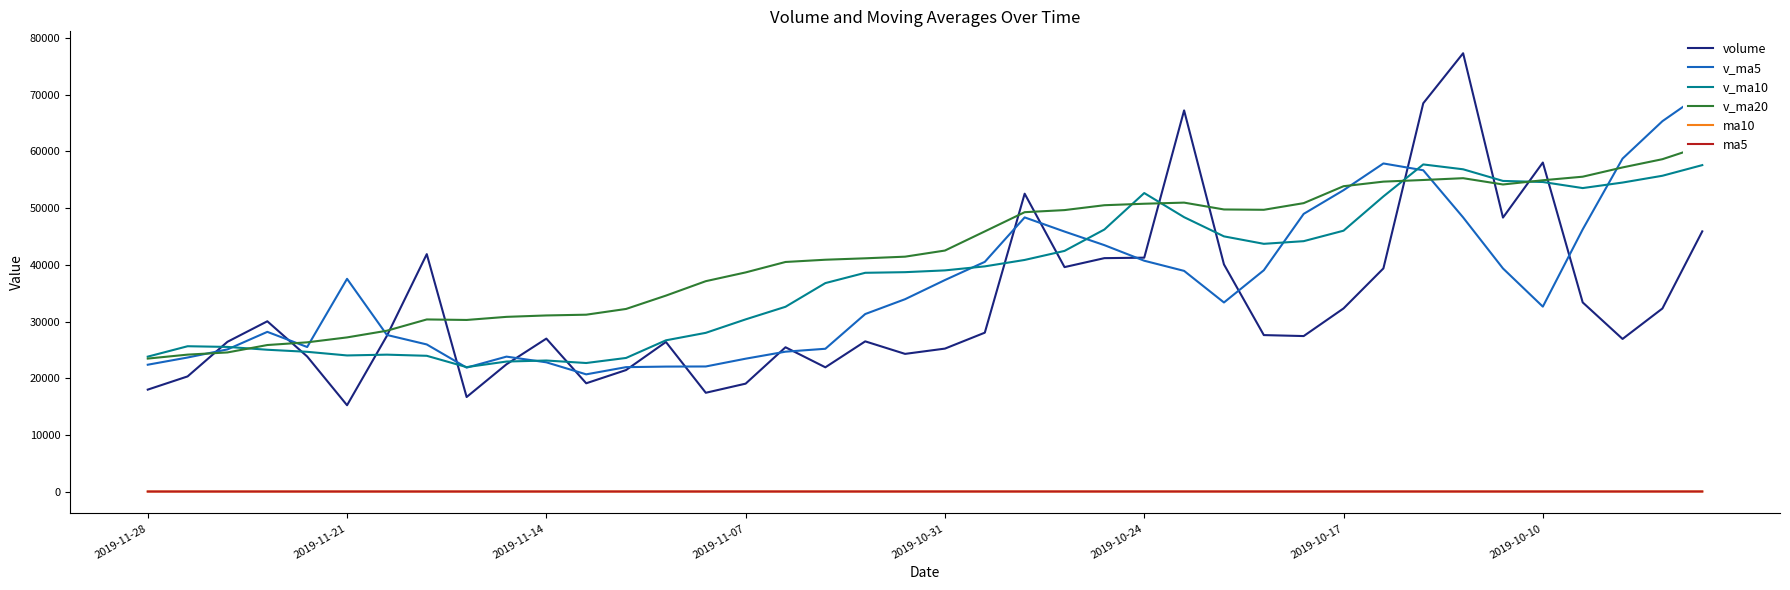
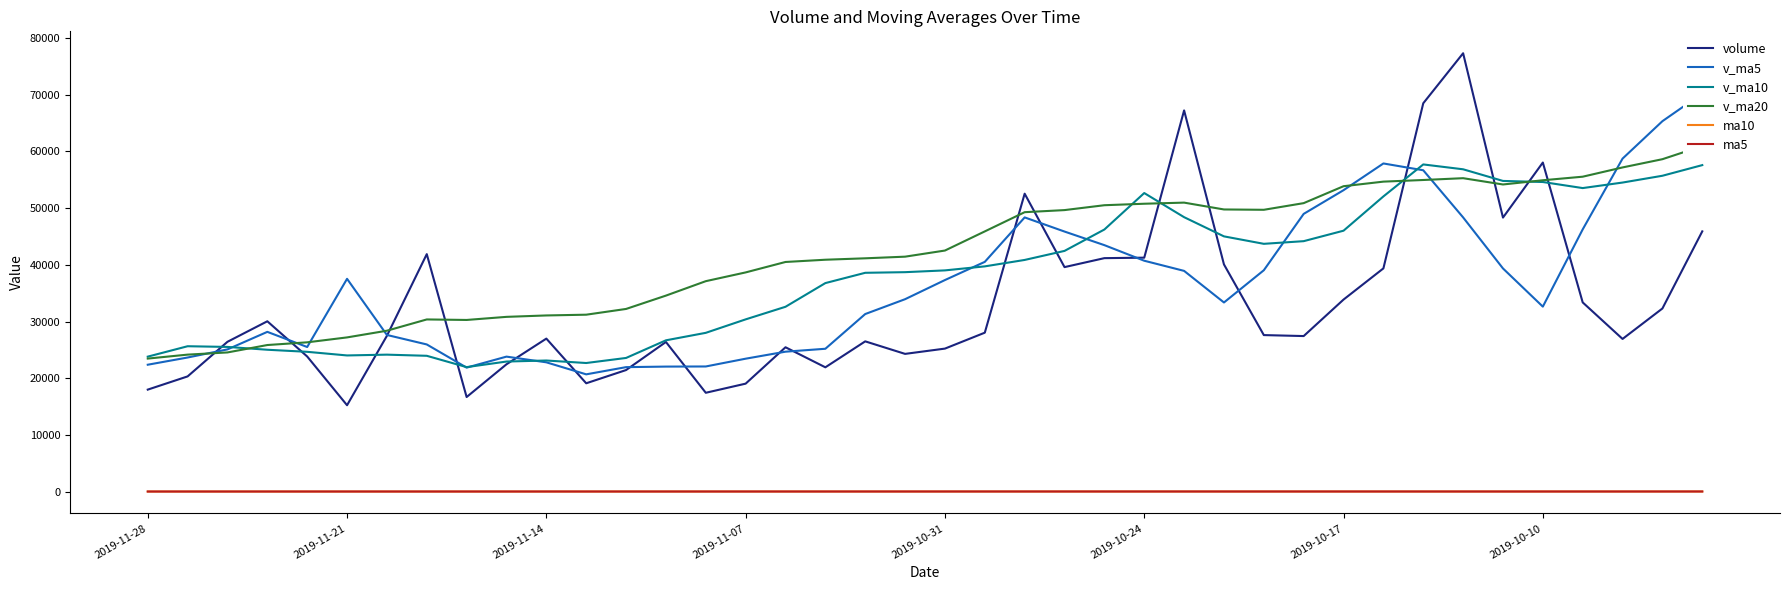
volume, 2019-10-17: 32000 -> 34000
